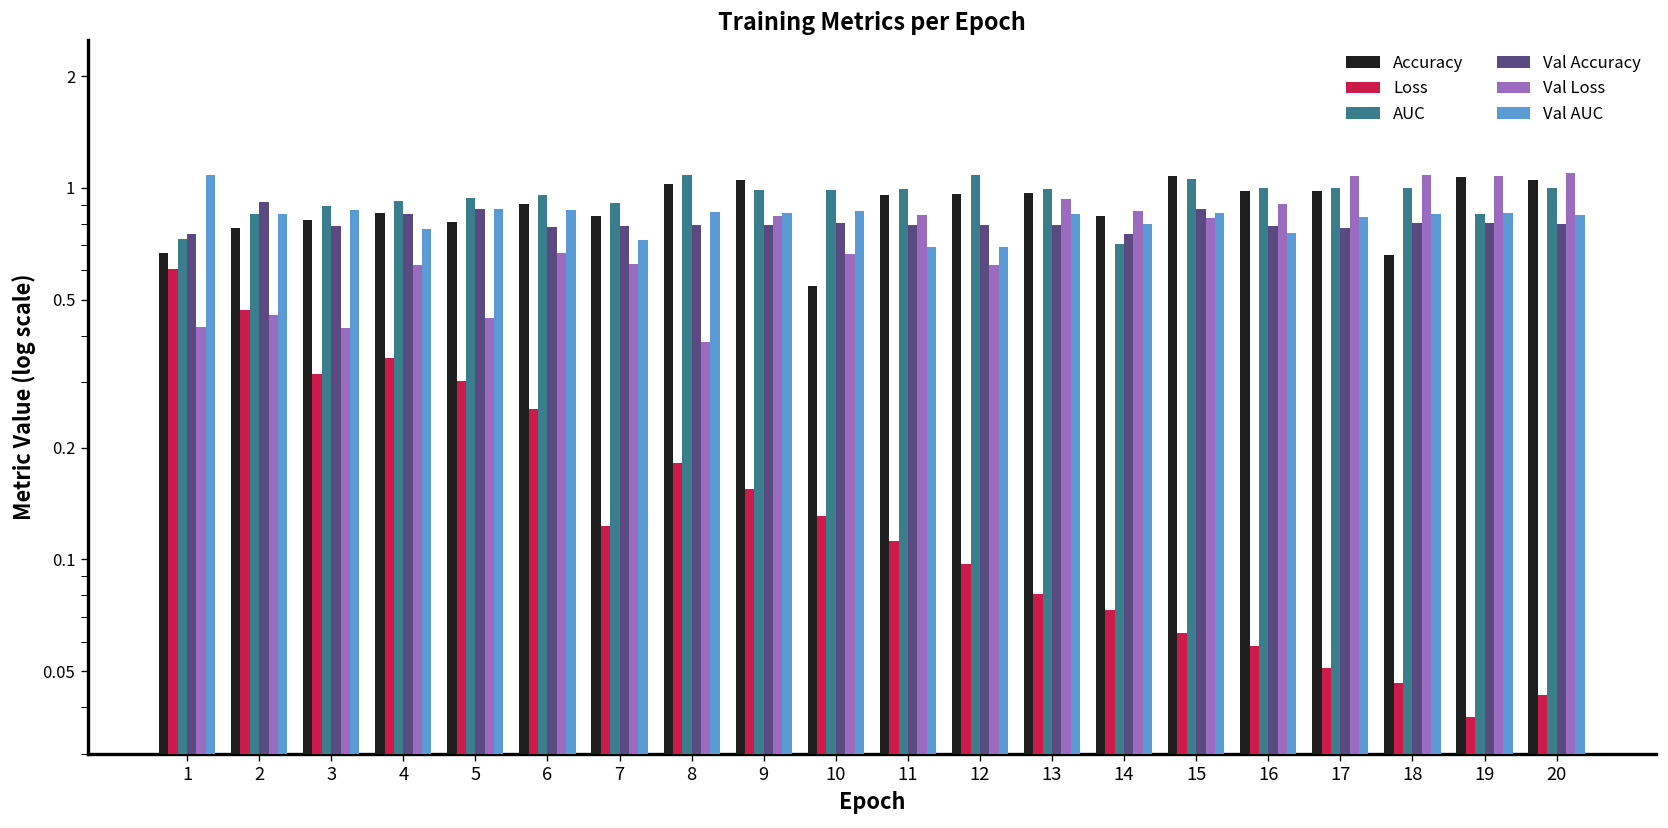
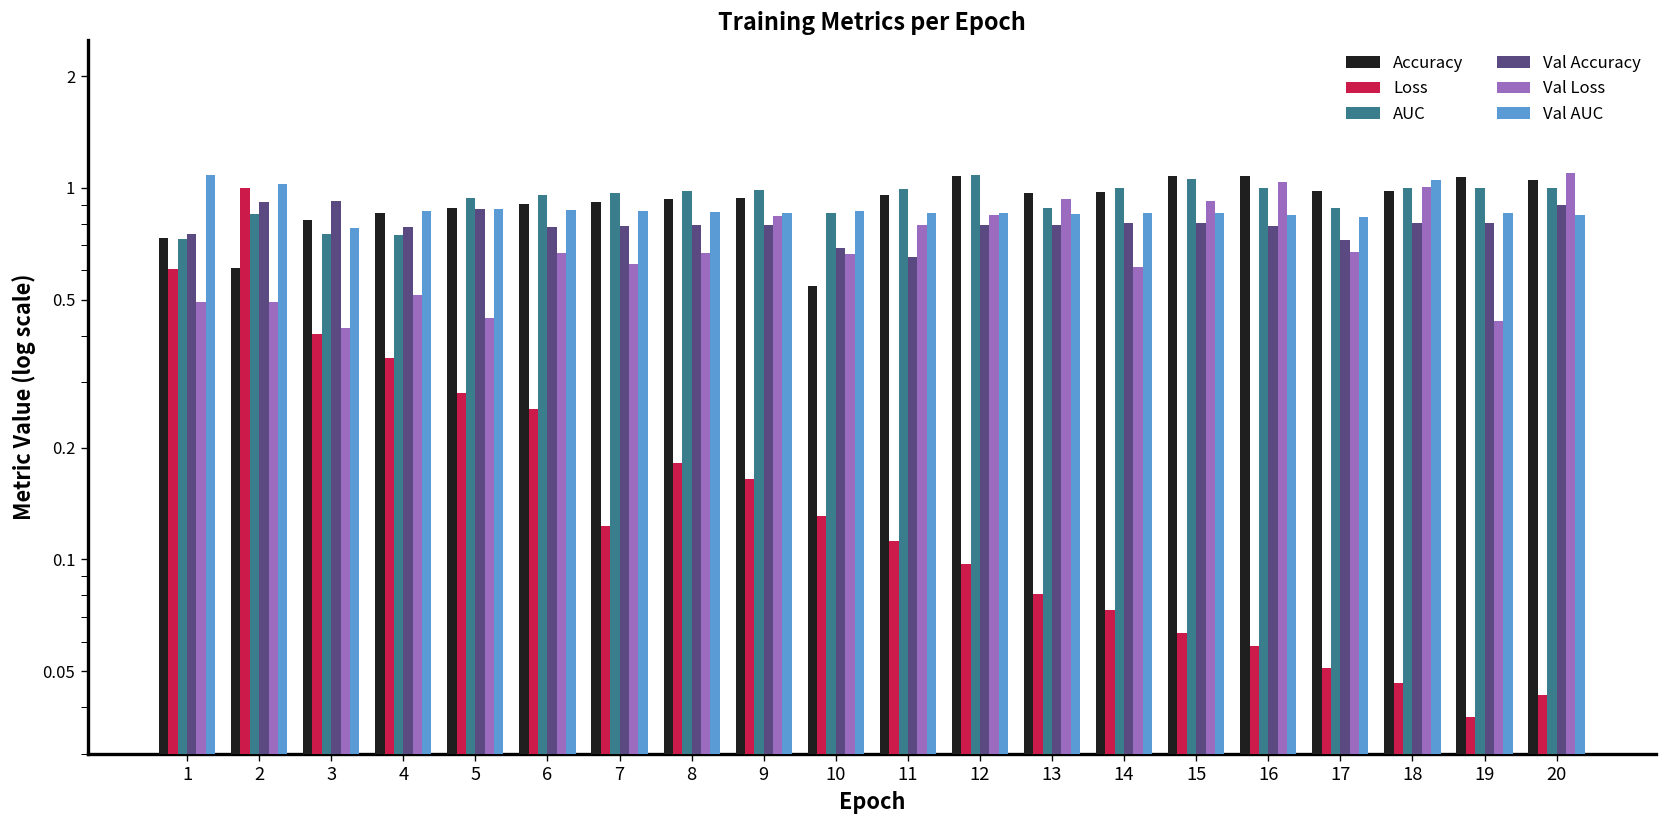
Accuracy, 1: 0.67 -> 0.73
Val Loss, 1: 0.42 -> 0.49
Accuracy, 2: 0.78 -> 0.61
Loss, 2: 0.47 -> 1.00
Val Loss, 2: 0.45 -> 0.49
Val AUC, 2: 0.85 -> 1.02
Loss, 3: 0.31 -> 0.41
AUC, 3: 0.89 -> 0.75
Val Accuracy, 3: 0.79 -> 0.92
Val AUC, 3: 0.87 -> 0.78
AUC, 4: 0.92 -> 0.75
Val Accuracy, 4: 0.85 -> 0.78
Val Loss, 4: 0.62 -> 0.52
Val AUC, 4: 0.77 -> 0.87
Accuracy, 5: 0.81 -> 0.88
Loss, 5: 0.30 -> 0.28
Accuracy, 7: 0.84 -> 0.92
AUC, 7: 0.91 -> 0.97
Val AUC, 7: 0.72 -> 0.87
Accuracy, 8: 1.02 -> 0.93
AUC, 8: 1.08 -> 0.98
Val Loss, 8: 0.38 -> 0.67
Accuracy, 9: 1.05 -> 0.94
Loss, 9: 0.15 -> 0.16
AUC, 10: 0.99 -> 0.86
Val Accuracy, 10: 0.80 -> 0.69
Val Accuracy, 11: 0.80 -> 0.65
Val Loss, 11: 0.84 -> 0.79
Val AUC, 11: 0.69 -> 0.86
Accuracy, 12: 0.96 -> 1.08
Val Loss, 12: 0.62 -> 0.85
Val AUC, 12: 0.69 -> 0.86
AUC, 13: 1.00 -> 0.89
Accuracy, 14: 0.84 -> 0.97
AUC, 14: 0.71 -> 1.00
Val Accuracy, 14: 0.75 -> 0.81
Val Loss, 14: 0.87 -> 0.61
Val AUC, 14: 0.80 -> 0.86
Val Accuracy, 15: 0.88 -> 0.80
Val Loss, 15: 0.83 -> 0.92
Accuracy, 16: 0.98 -> 1.08
Val Loss, 16: 0.91 -> 1.04
Val AUC, 16: 0.76 -> 0.85
AUC, 17: 1.00 -> 0.88
Val Accuracy, 17: 0.78 -> 0.73
Val Loss, 17: 1.07 -> 0.67
Accuracy, 18: 0.66 -> 0.98
Val Loss, 18: 1.08 -> 1.01
Val AUC, 18: 0.85 -> 1.05
AUC, 19: 0.85 -> 1.00
Val Loss, 19: 1.07 -> 0.44
Val Accuracy, 20: 0.80 -> 0.90
